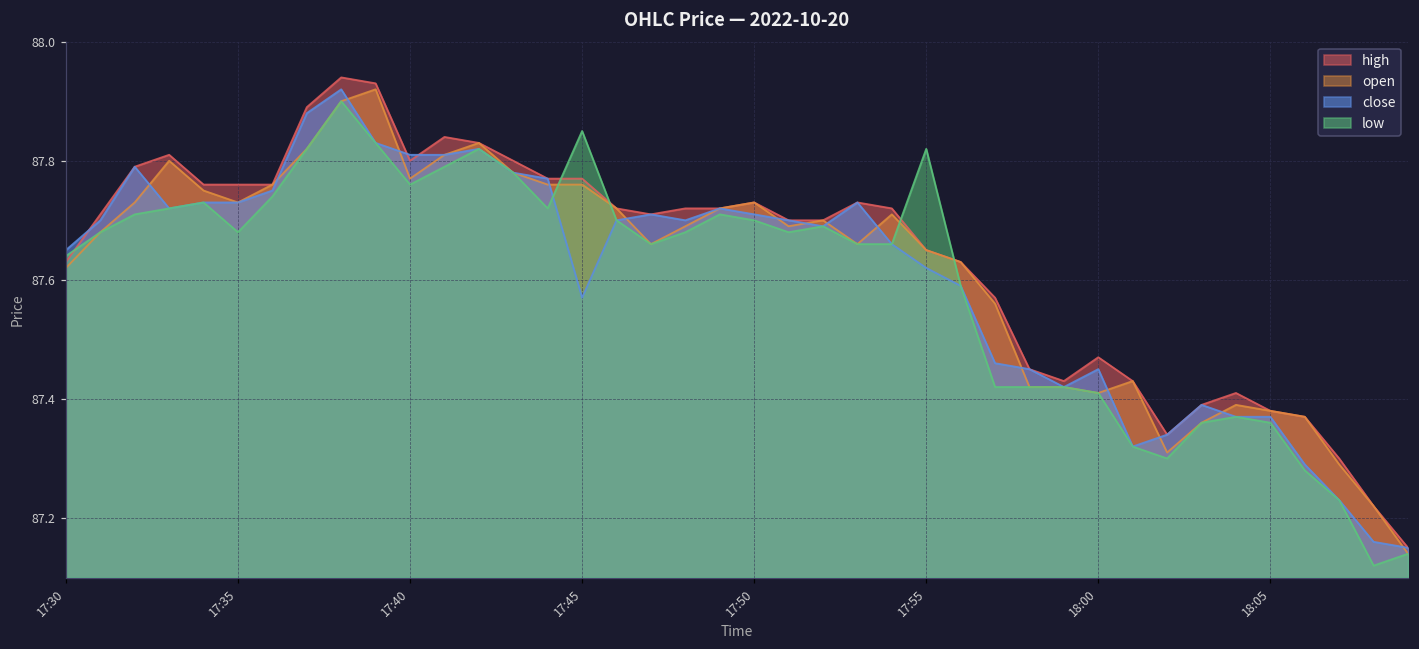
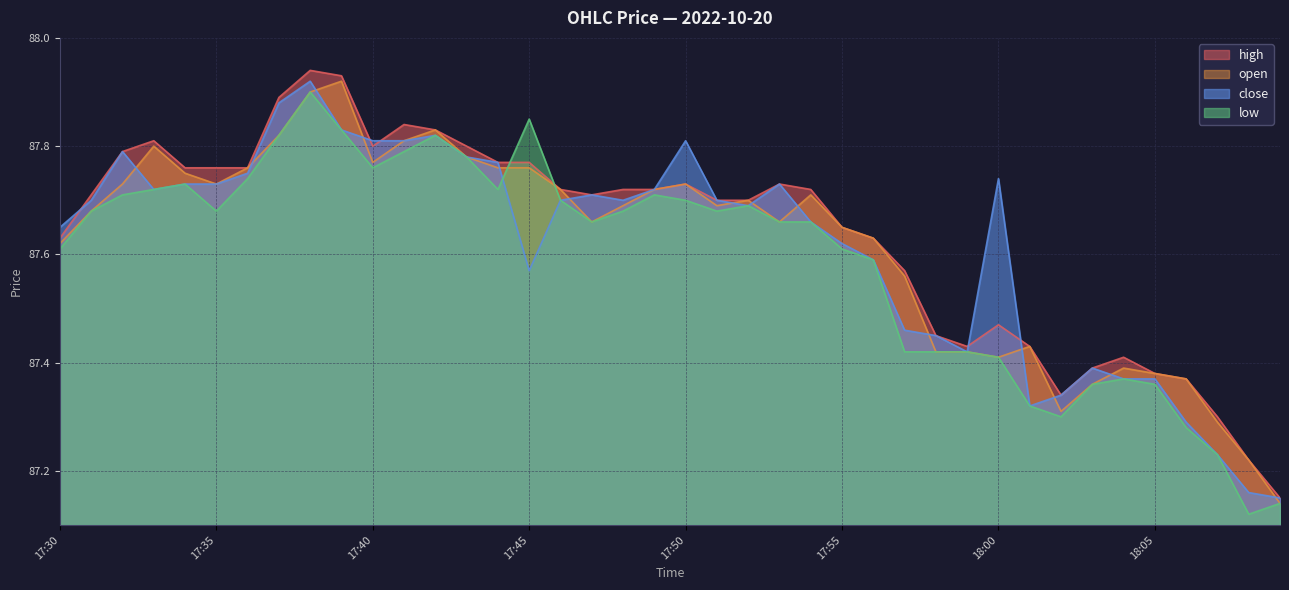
low, 17:30: 87.64 -> 87.61
close, 17:50: 87.71 -> 87.81
low, 17:55: 87.82 -> 87.61
close, 18:00: 87.45 -> 87.74
